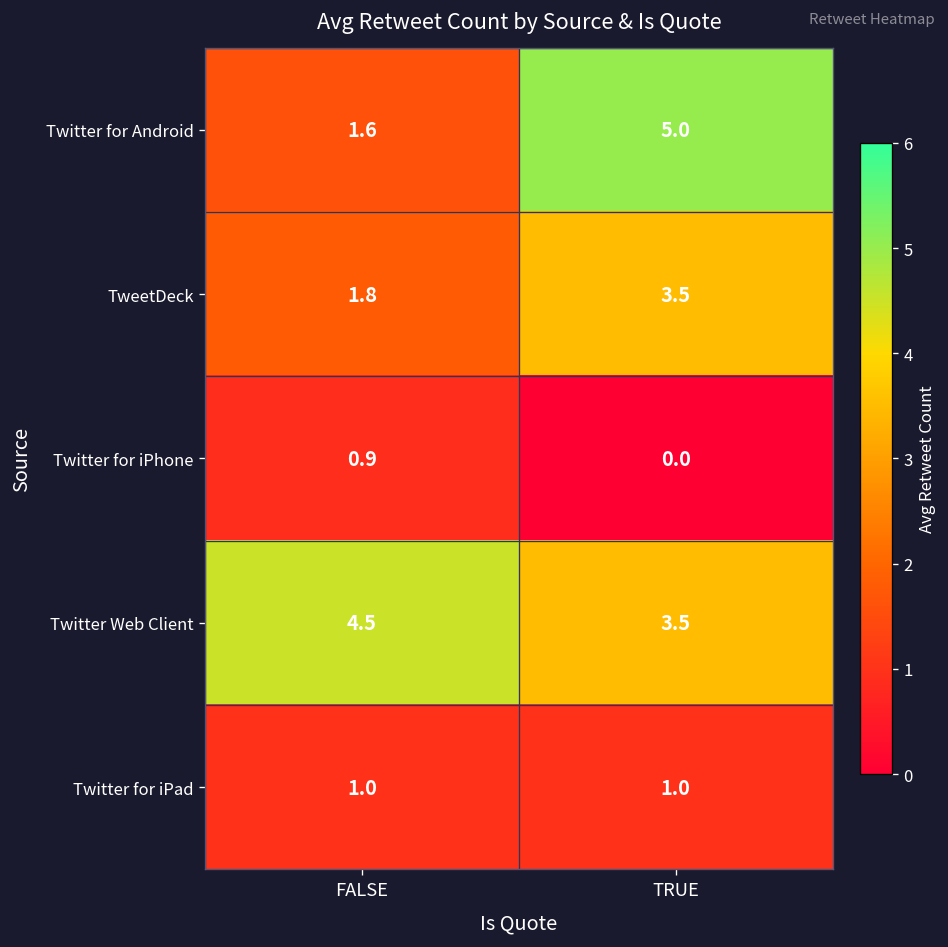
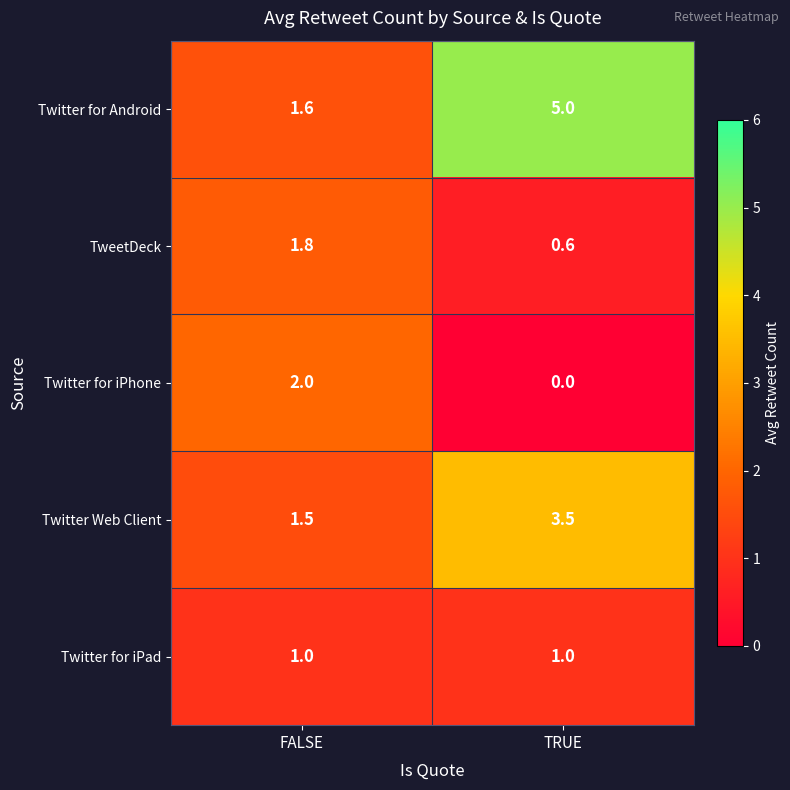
TweetDeck, TRUE: 3.5 -> 0.6
Twitter for iPhone, FALSE: 0.9 -> 2.0
Twitter Web Client, FALSE: 4.5 -> 1.5
